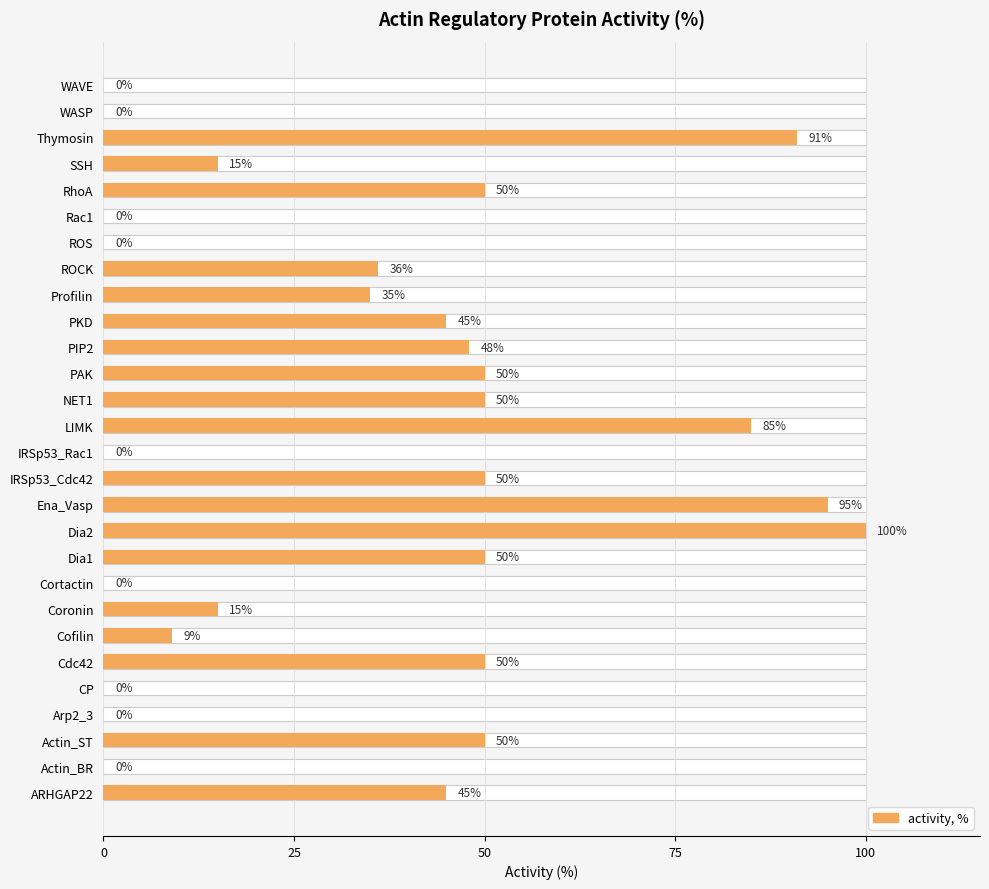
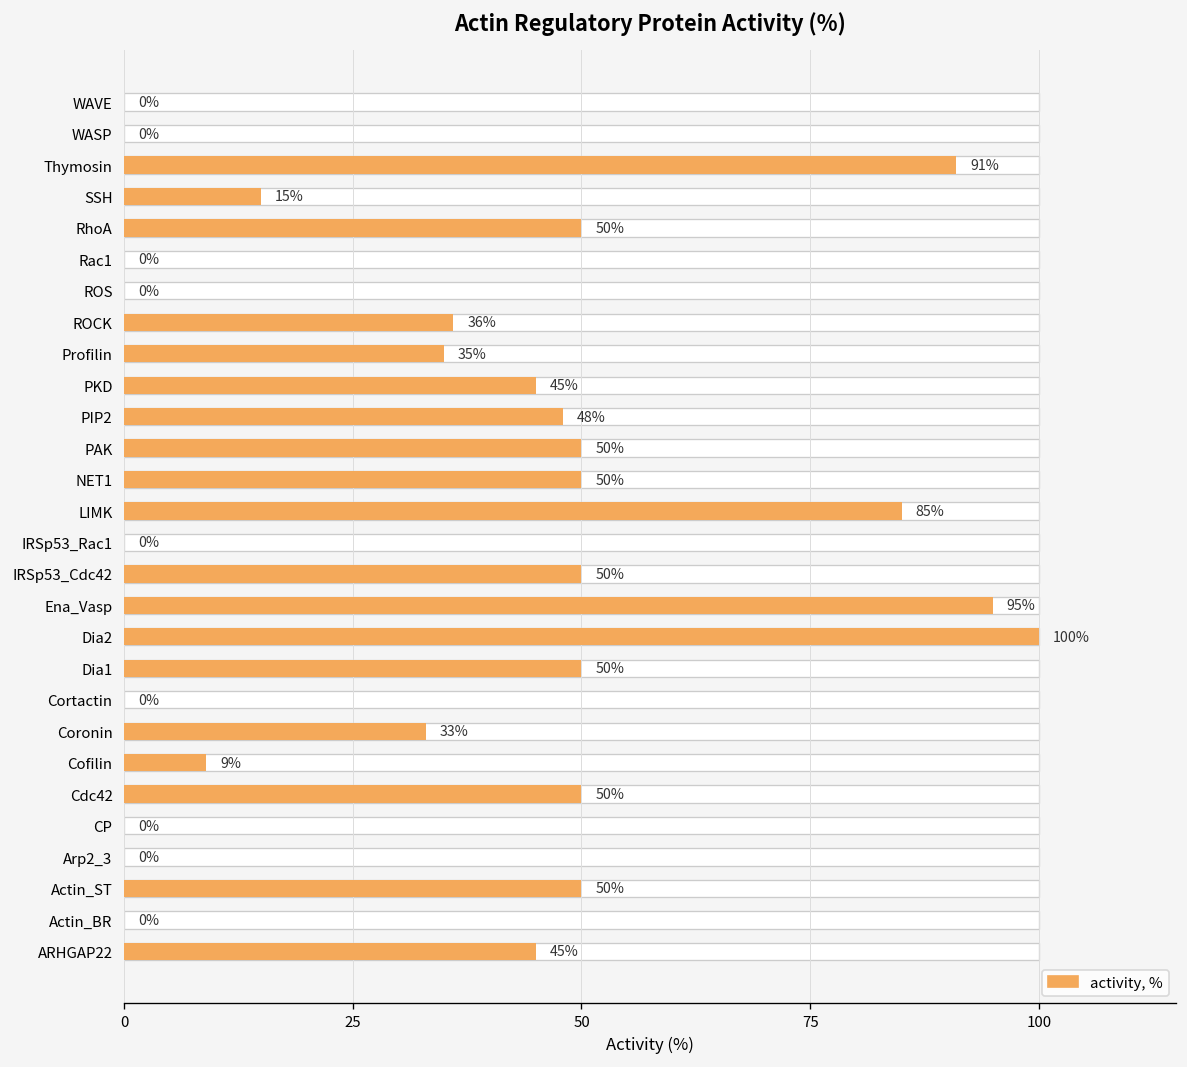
activity, %, Coronin: 15% -> 33%
